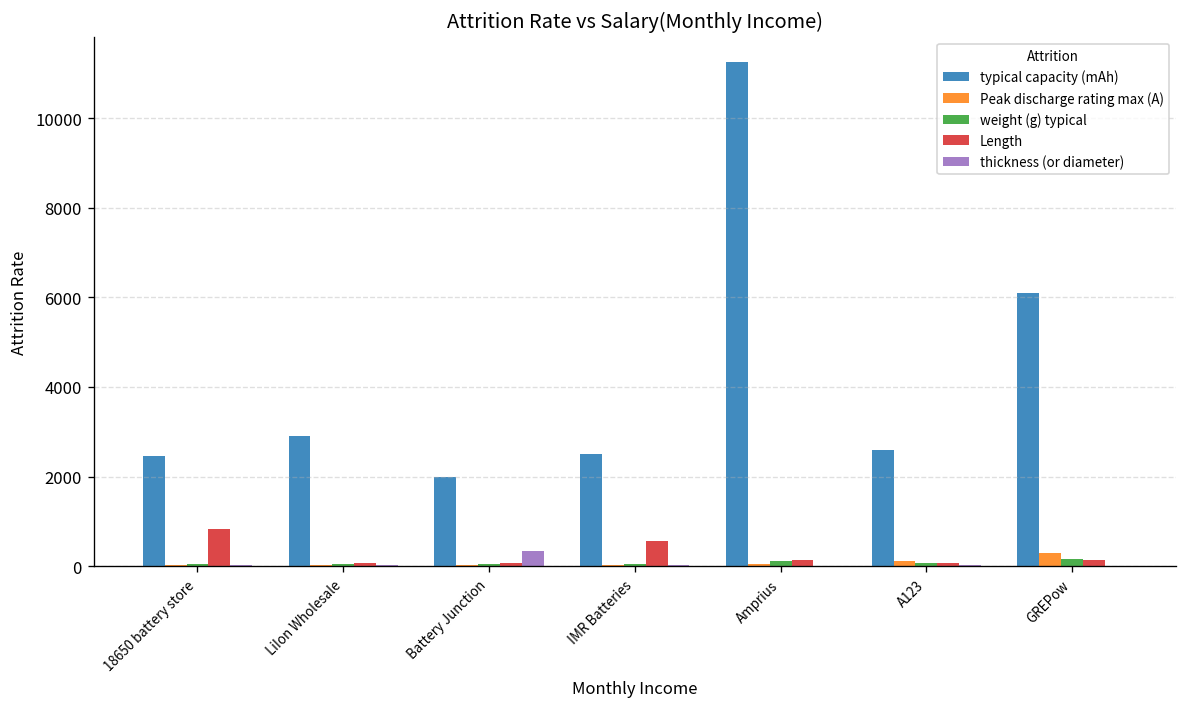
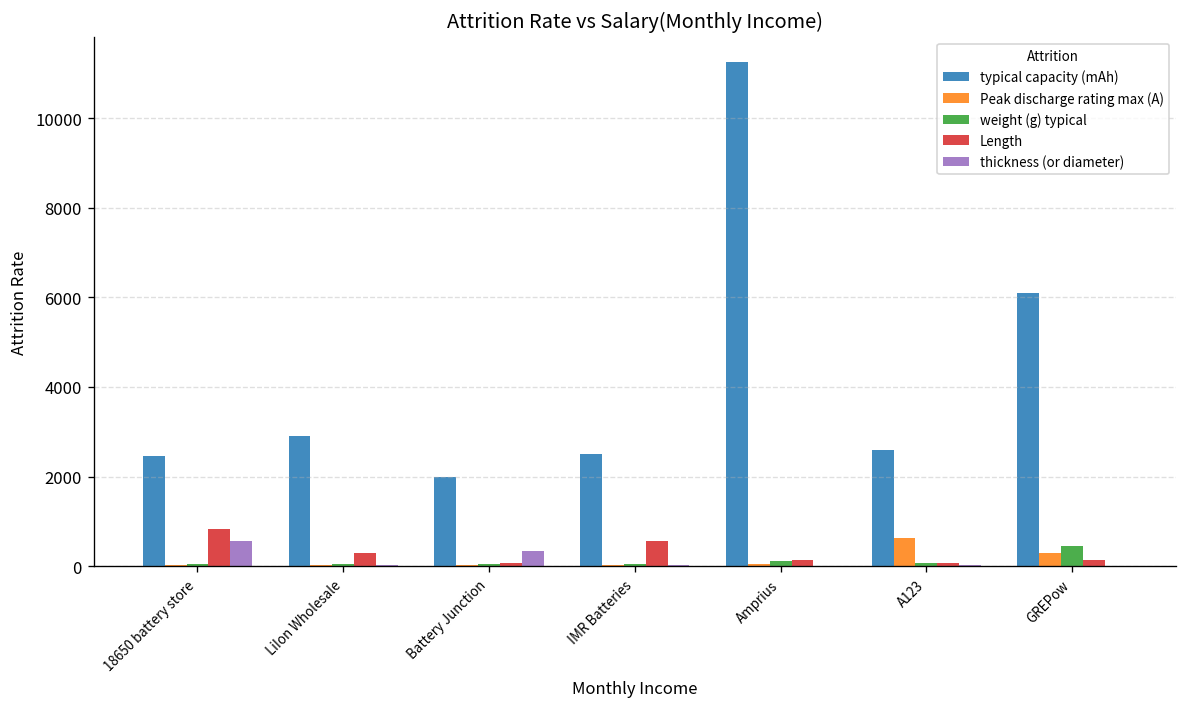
thickness (or diameter), 18650 battery store: 0 -> 600
Length, LiIon Wholesale: 100 -> 300
Peak discharge rating max (A), A123: 100 -> 600
weight (g) typical, GREPow: 200 -> 500
